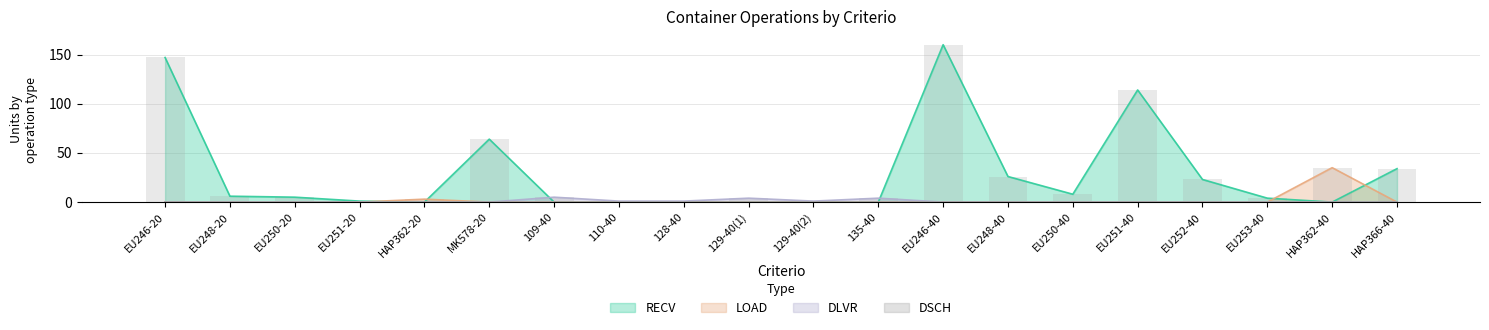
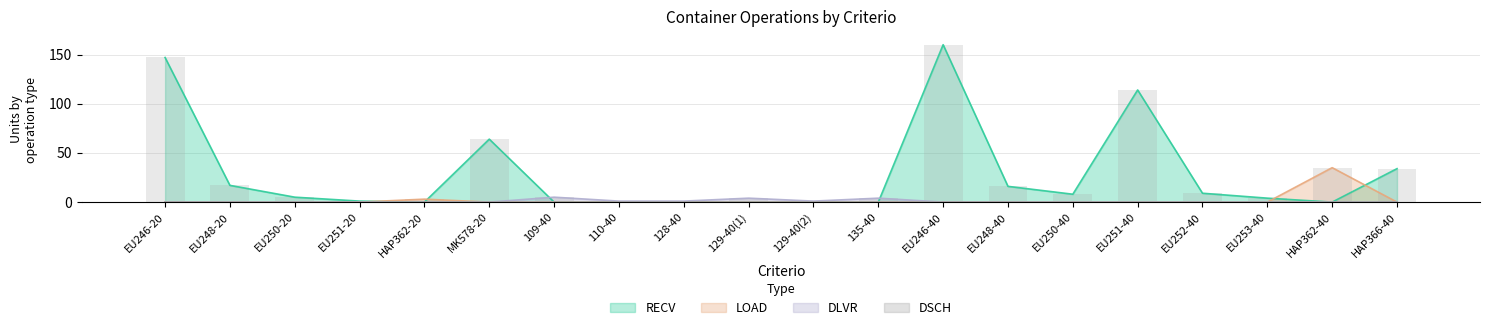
RECV, EU248-20: 10 -> 20
RECV, EU248-40: 30 -> 20
RECV, EU252-40: 20 -> 10
